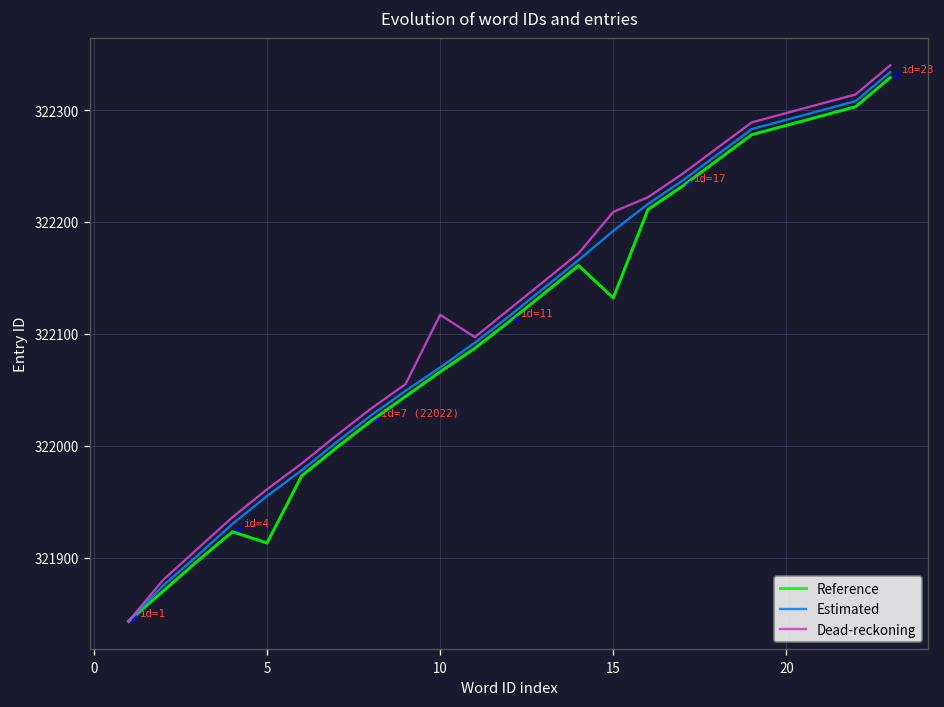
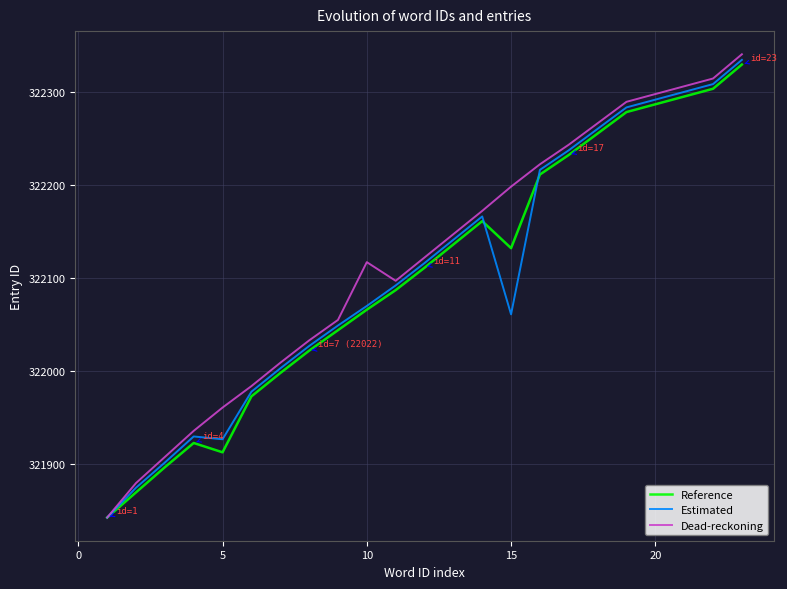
Estimated, 5: 321960 -> 321930
Estimated, 15: 322190 -> 322060
Dead-reckoning, 15: 322210 -> 322200
